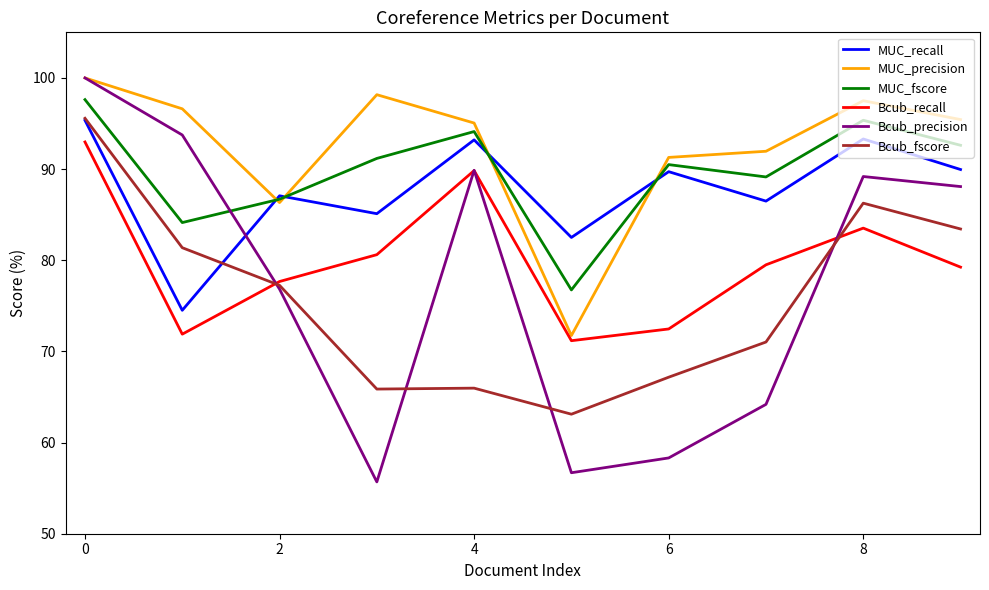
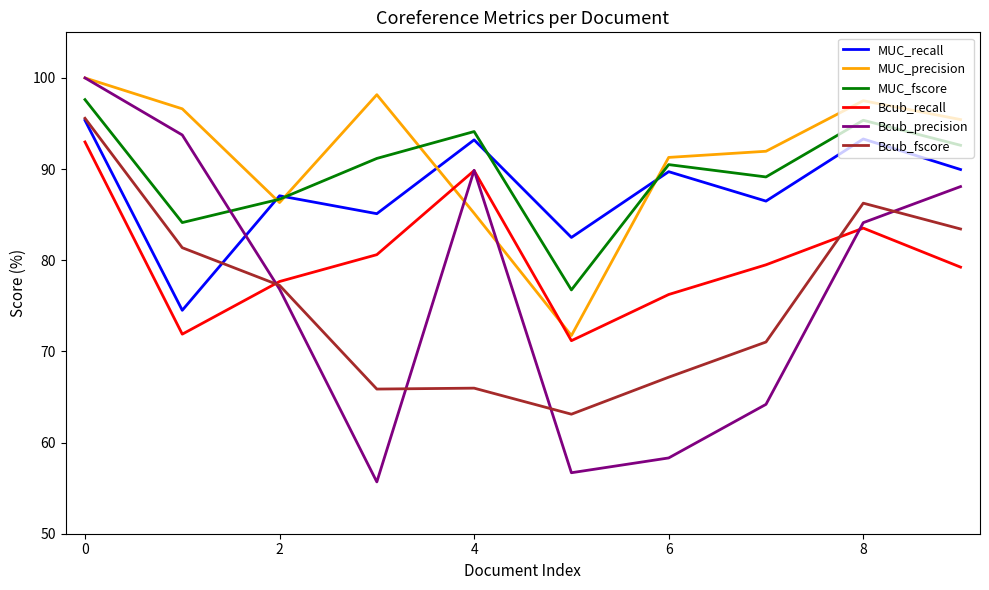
MUC_precision, 4: 95 -> 85
Bcub_recall, 6: 72 -> 76
Bcub_precision, 8: 89 -> 84
